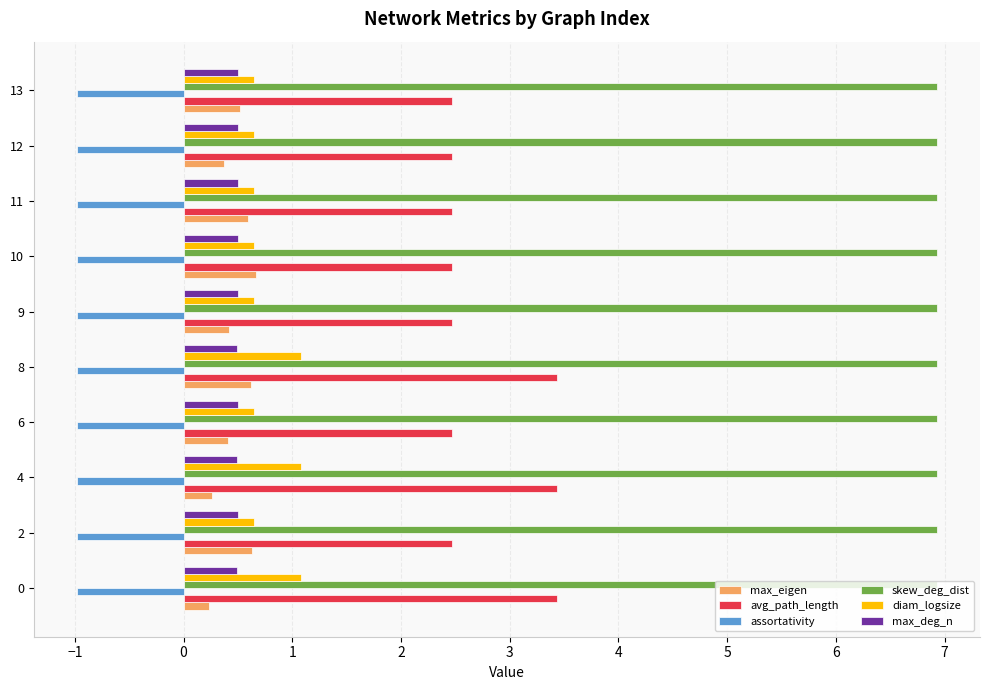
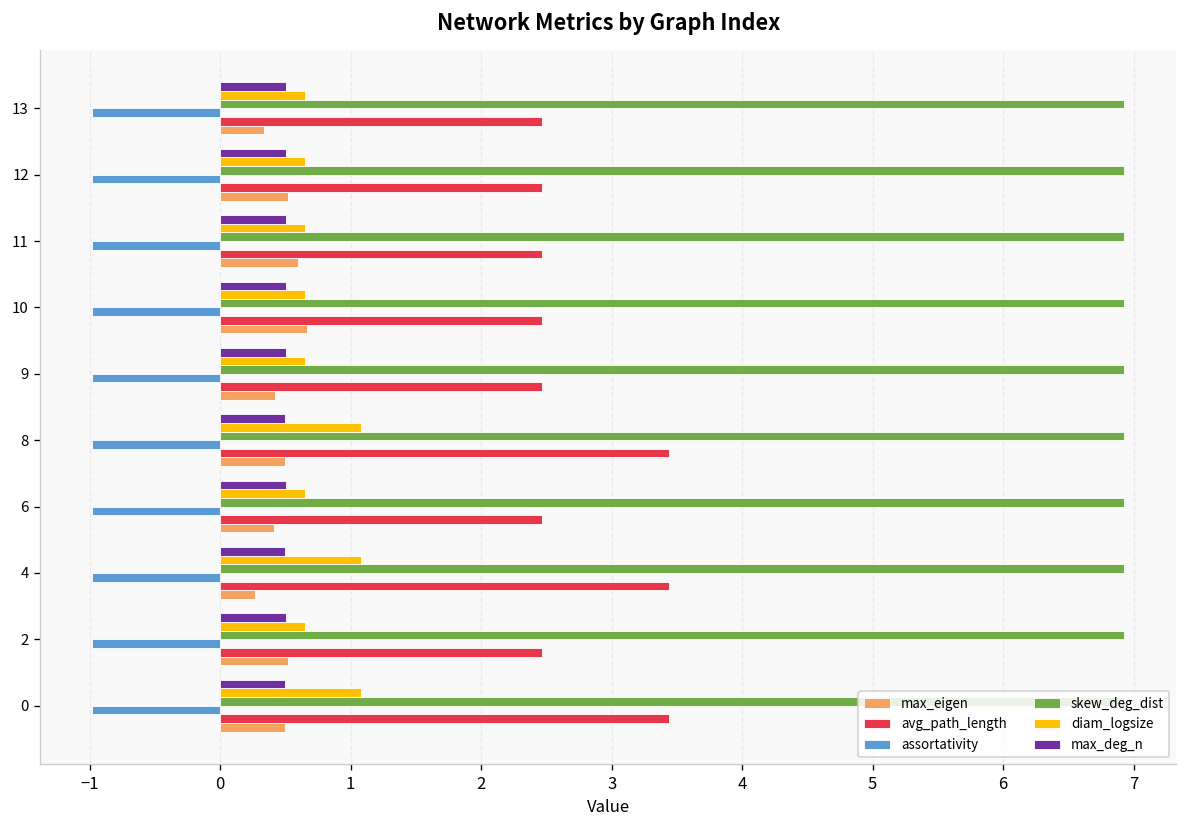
max_eigen, 13: 0.52 -> 0.33
max_eigen, 12: 0.37 -> 0.52
max_eigen, 8: 0.62 -> 0.50
max_eigen, 2: 0.63 -> 0.52
max_eigen, 0: 0.24 -> 0.50
